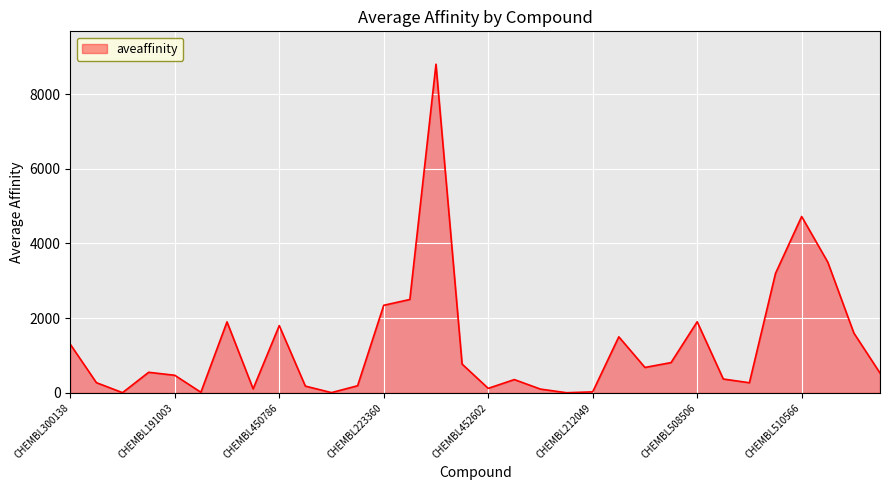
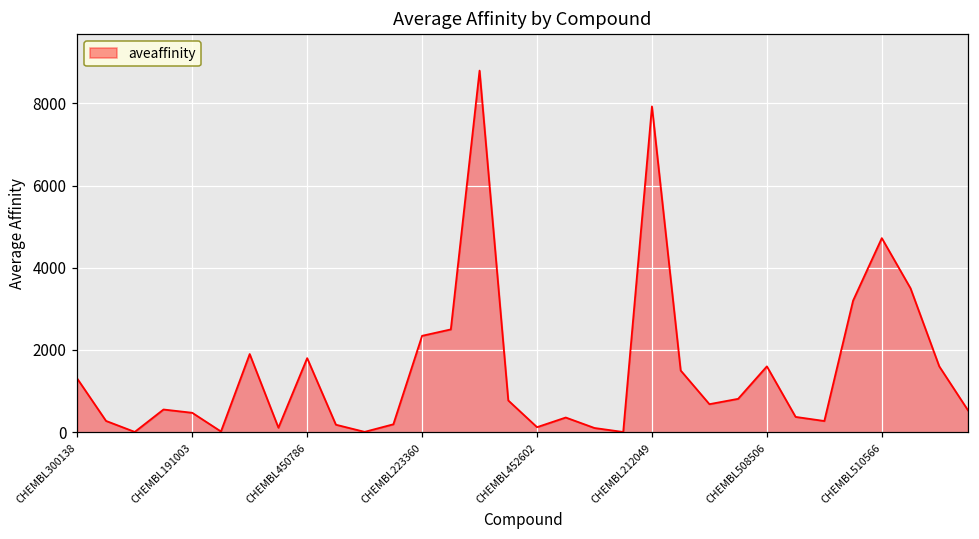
CHEMBL212049: 0 -> 7900
CHEMBL508506: 1900 -> 1600
